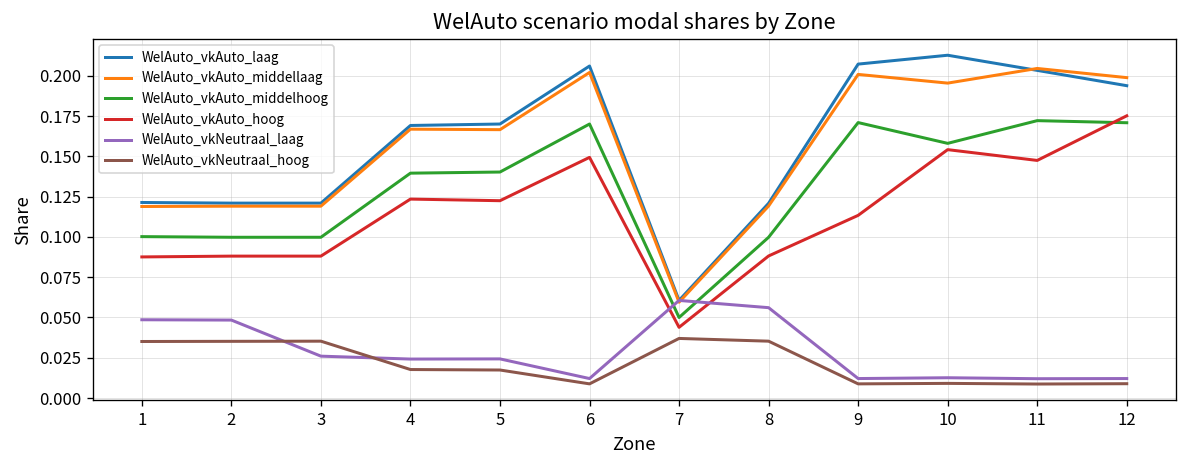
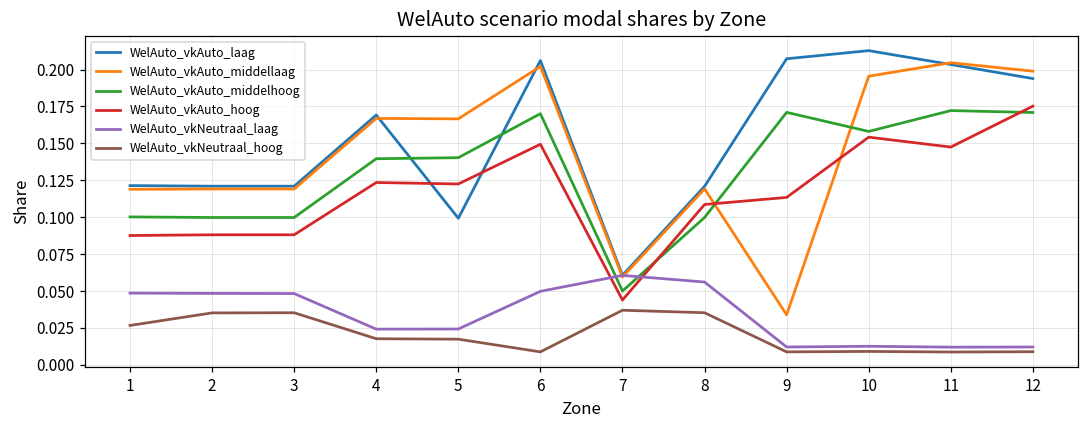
WelAuto_vkNeutraal_hoog, 1: 0.035 -> 0.027
WelAuto_vkNeutraal_laag, 3: 0.026 -> 0.048
WelAuto_vkAuto_laag, 5: 0.170 -> 0.099
WelAuto_vkNeutraal_laag, 6: 0.012 -> 0.050
WelAuto_vkAuto_hoog, 8: 0.088 -> 0.109
WelAuto_vkAuto_middellaag, 9: 0.201 -> 0.034
